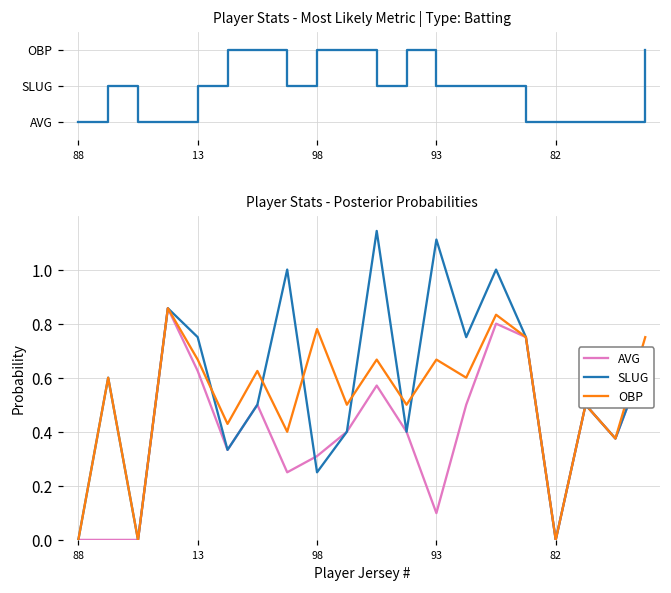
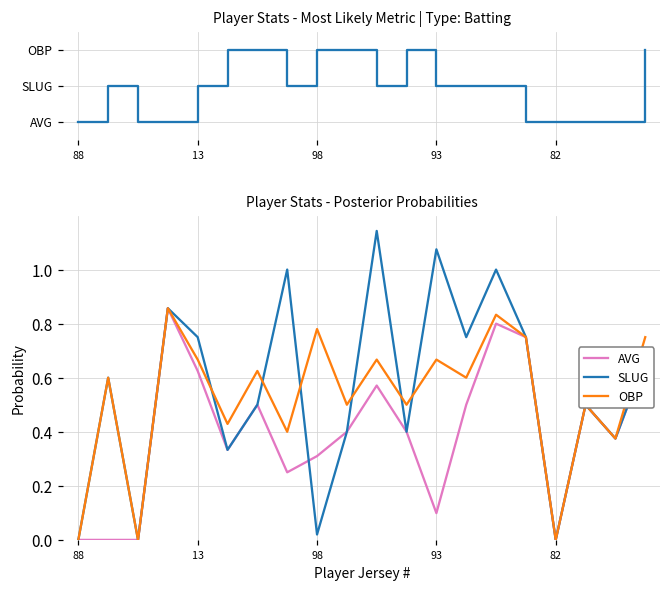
Player Stats - Posterior Probabilities, SLUG, 98: 0.25 -> 0.02
Player Stats - Posterior Probabilities, SLUG, 93: 1.11 -> 1.08
